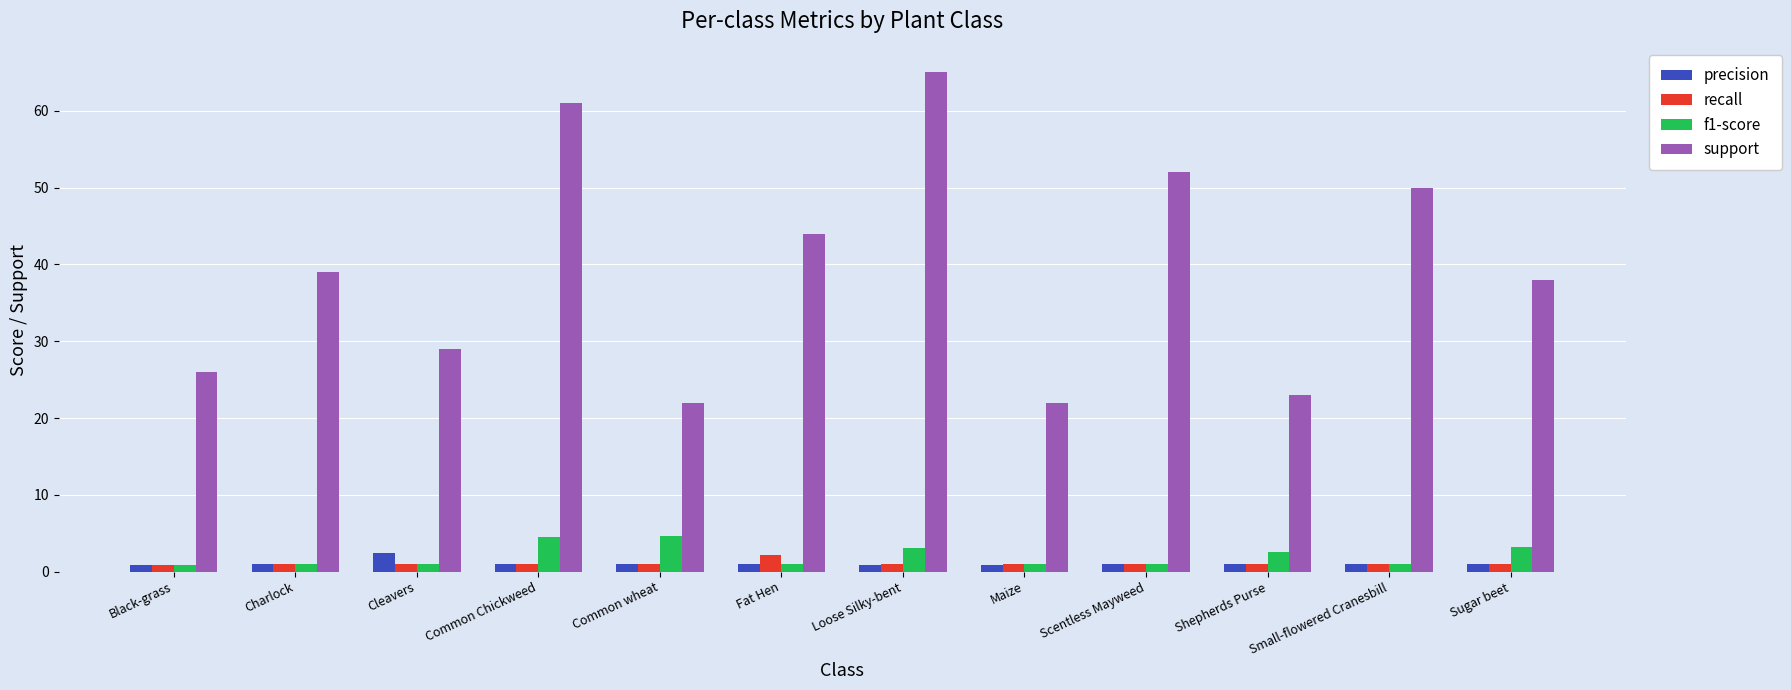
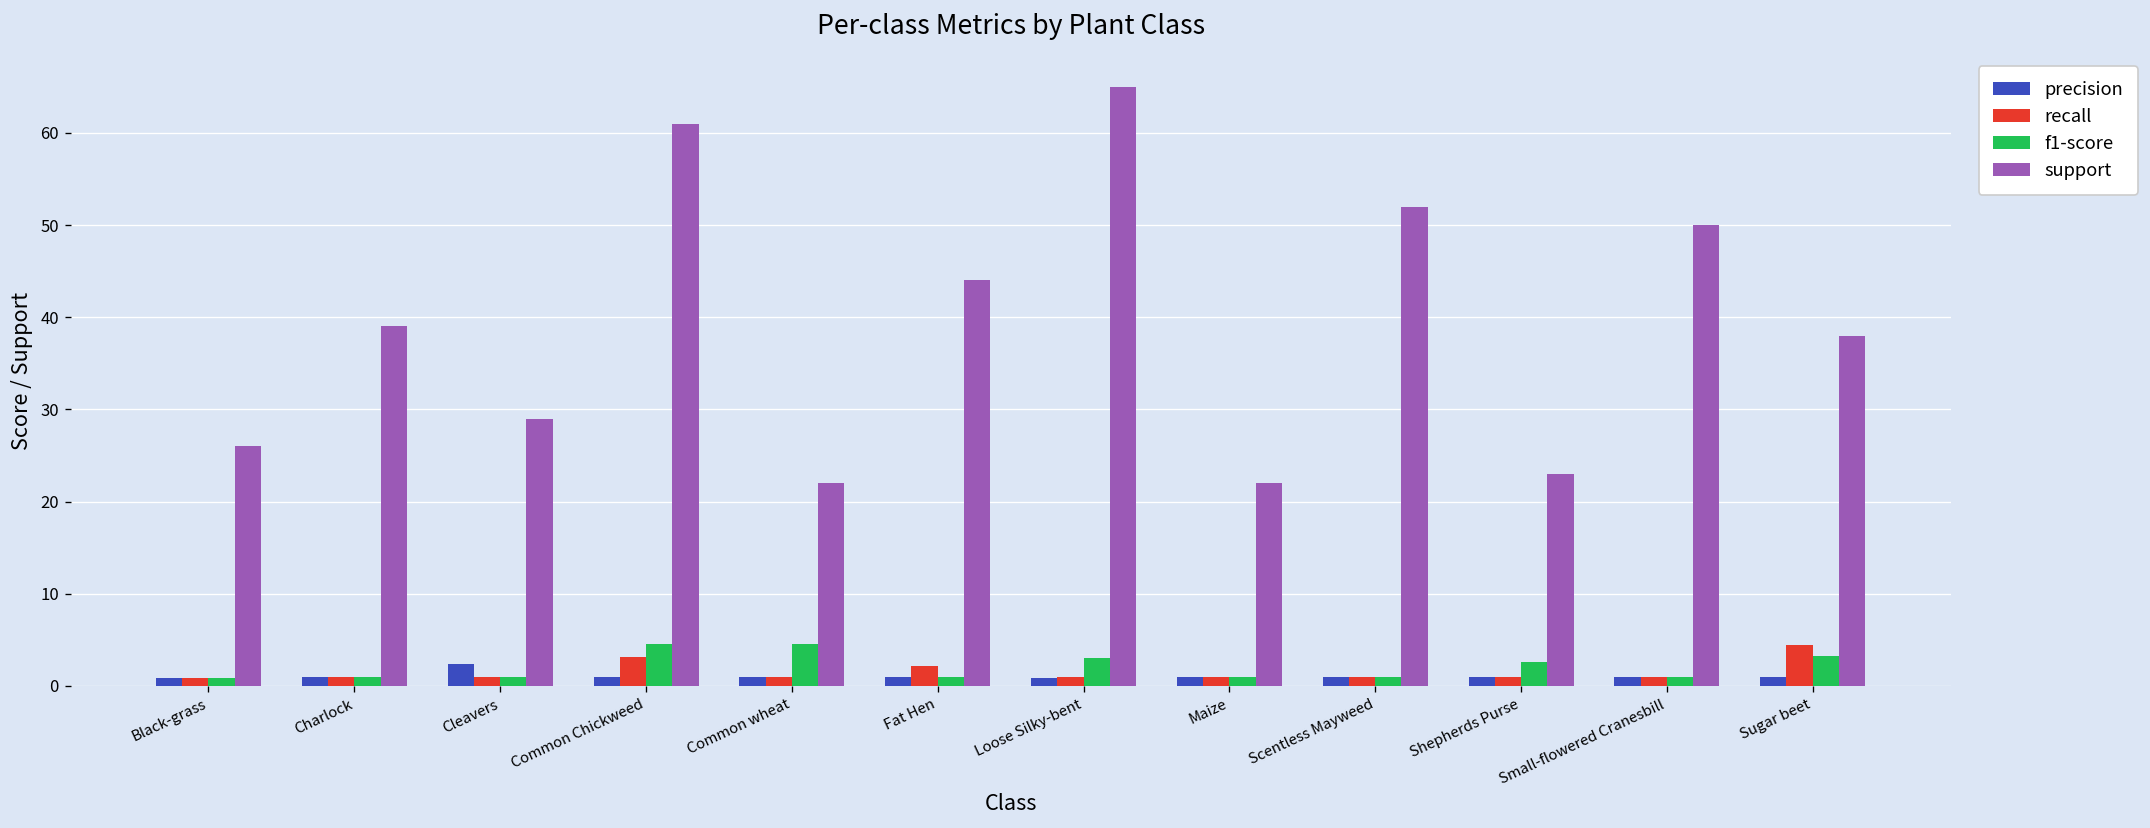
recall, Common Chickweed: 1 -> 3
recall, Sugar beet: 1 -> 4
